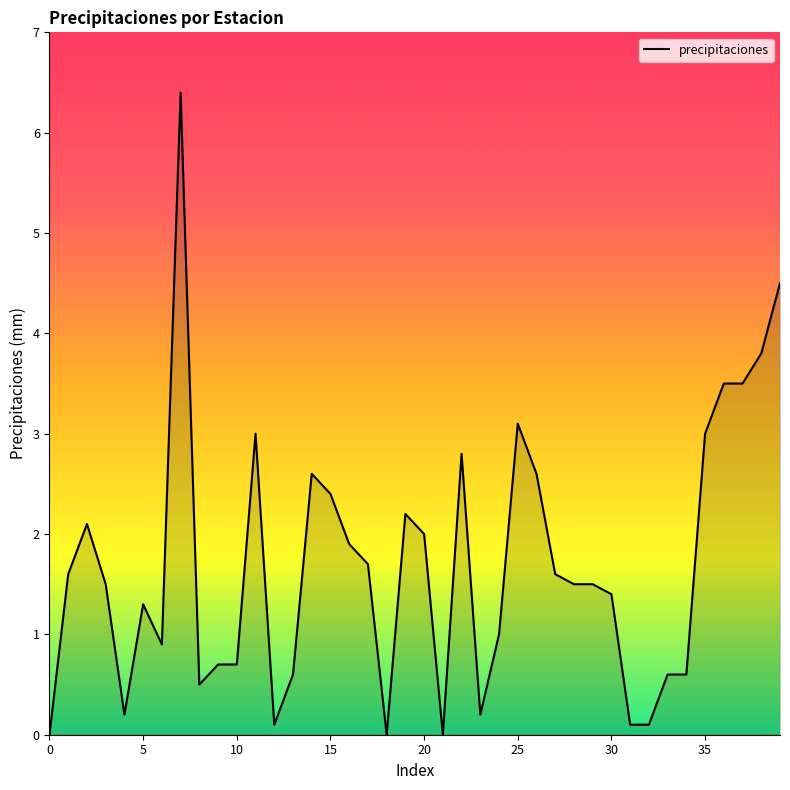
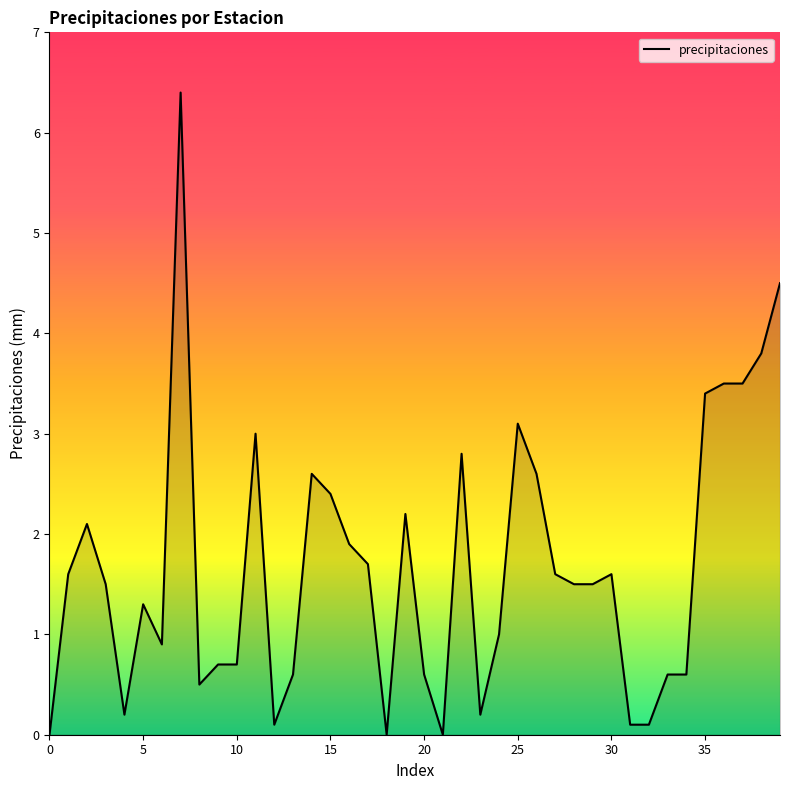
20: 2.0 -> 0.6
30: 1.4 -> 1.6
35: 3.0 -> 3.4
